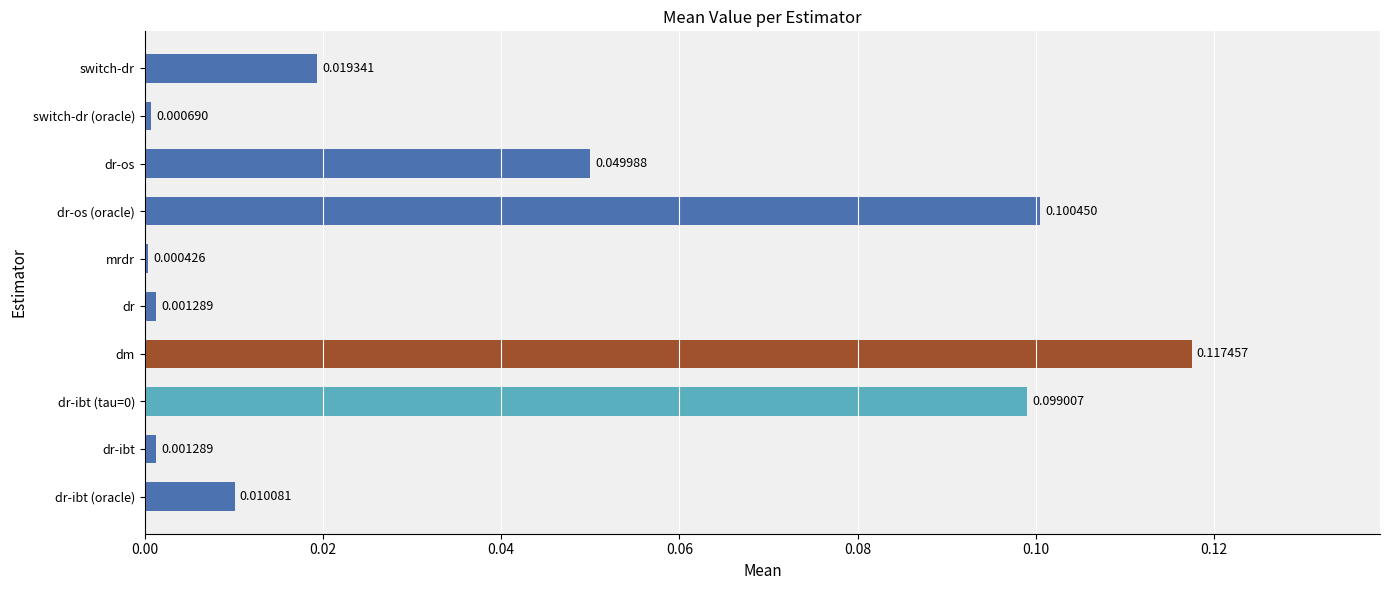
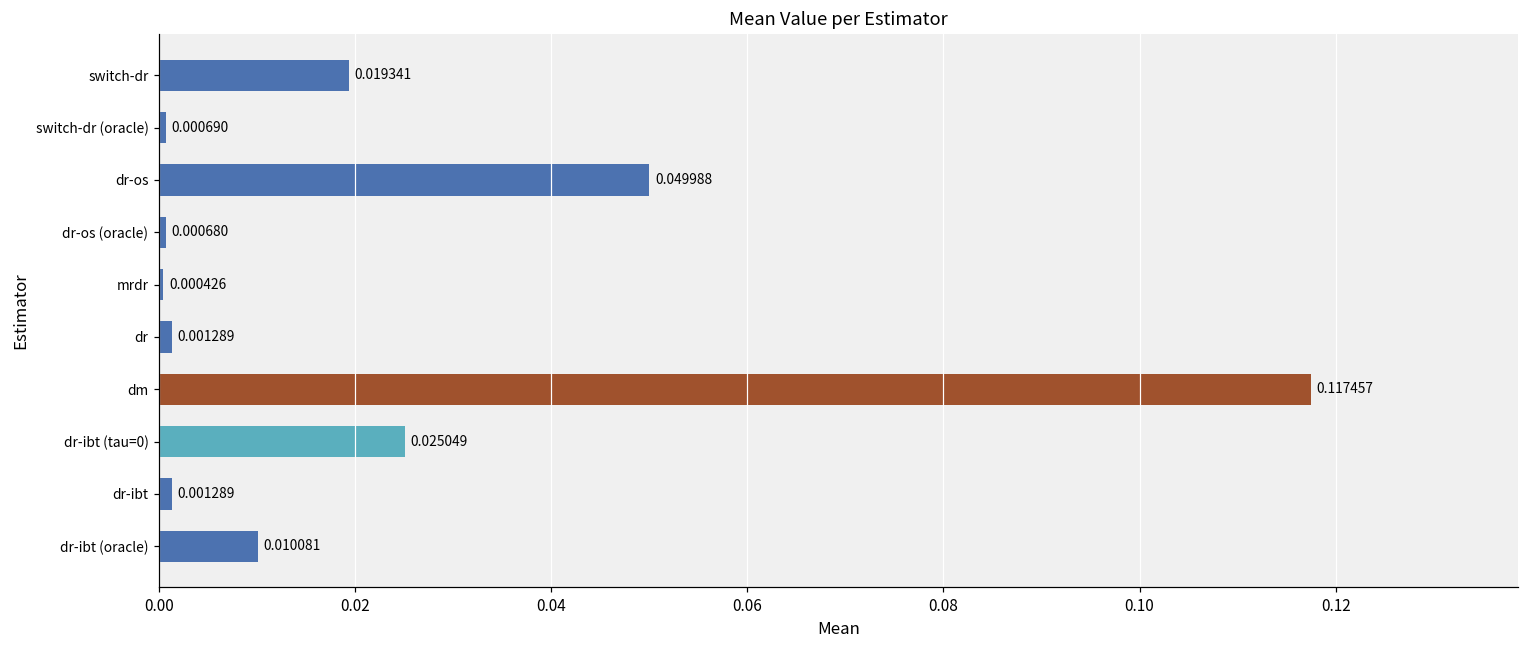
dr-os (oracle): 0.100450 -> 0.000680
dr-ibt (tau=0): 0.099007 -> 0.025049
